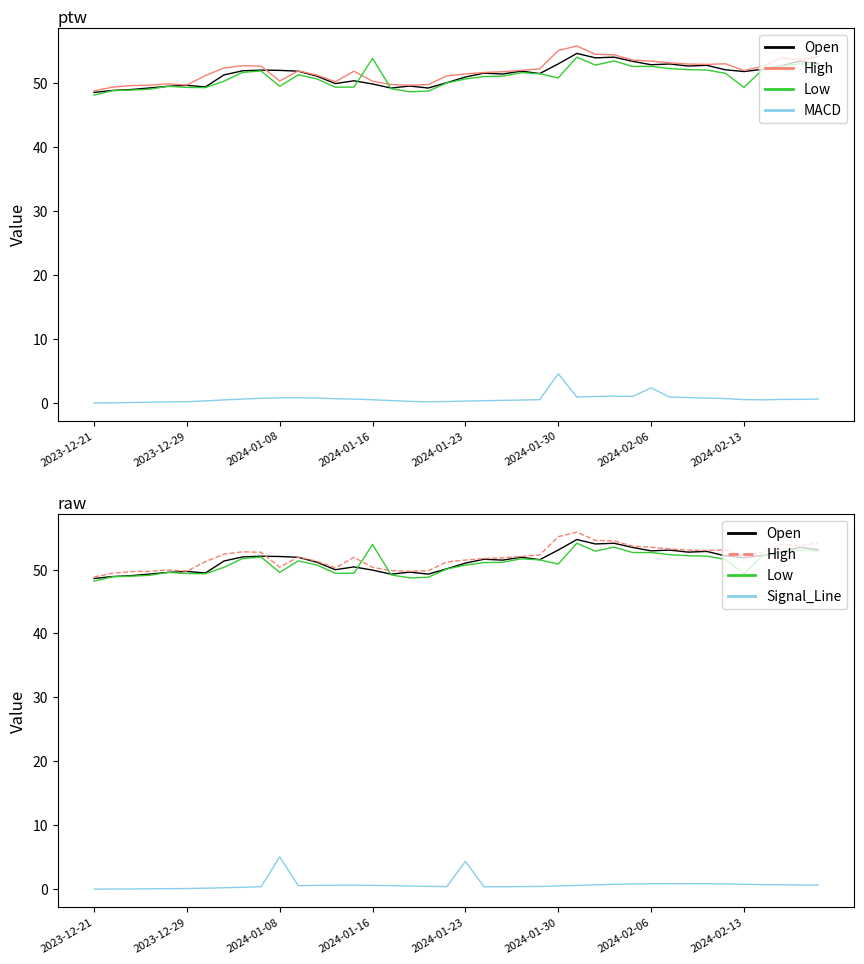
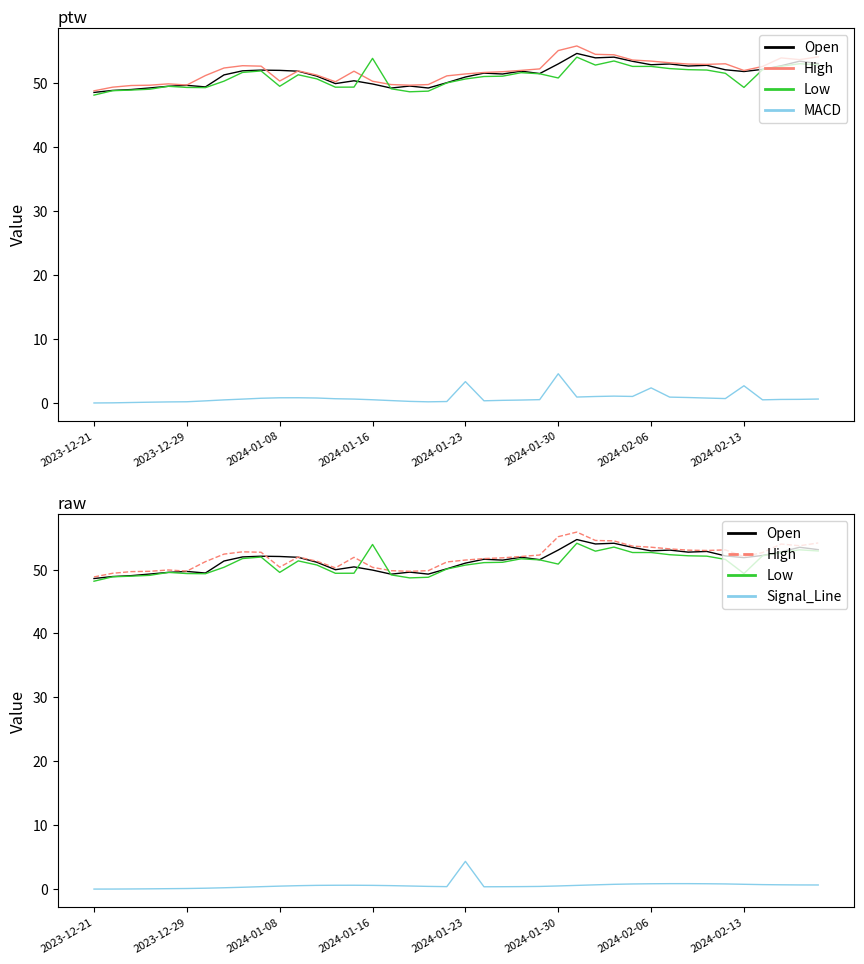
ptw, MACD, 2024-01-23: 0 -> 3
ptw, MACD, 2024-02-13: 1 -> 3
raw, Signal_Line, 2024-01-08: 5 -> 0
